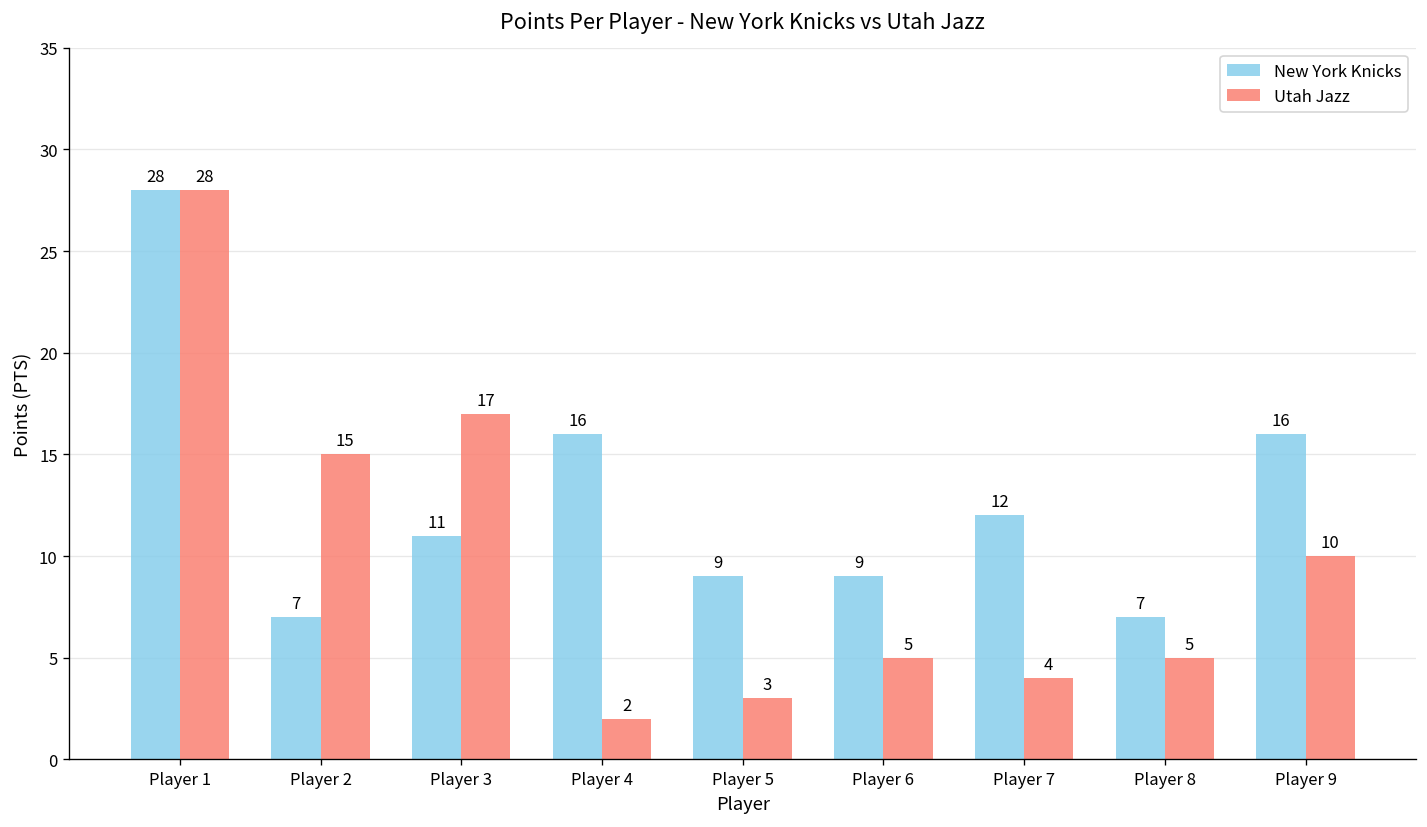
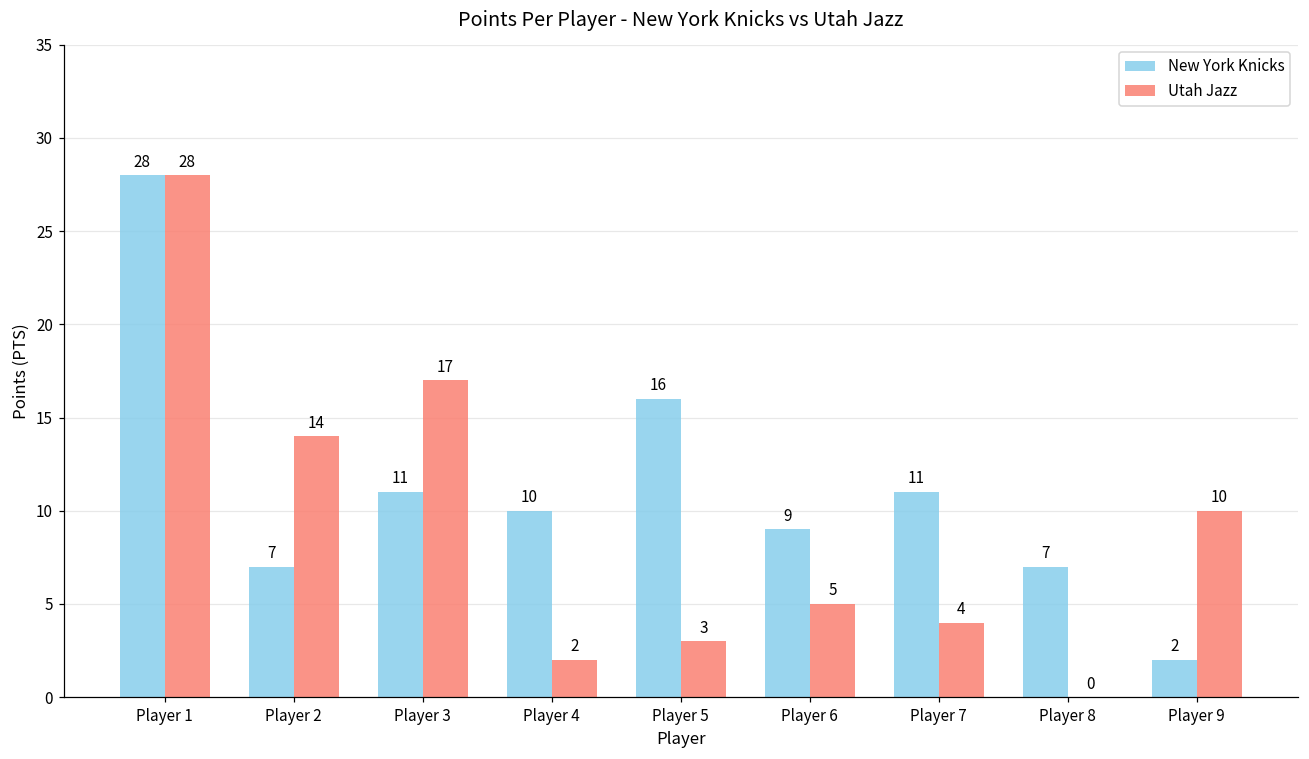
Utah Jazz, Player 2: 15 -> 14
New York Knicks, Player 4: 16 -> 10
New York Knicks, Player 5: 9 -> 16
New York Knicks, Player 7: 12 -> 11
Utah Jazz, Player 8: 5 -> 0
New York Knicks, Player 9: 16 -> 2
